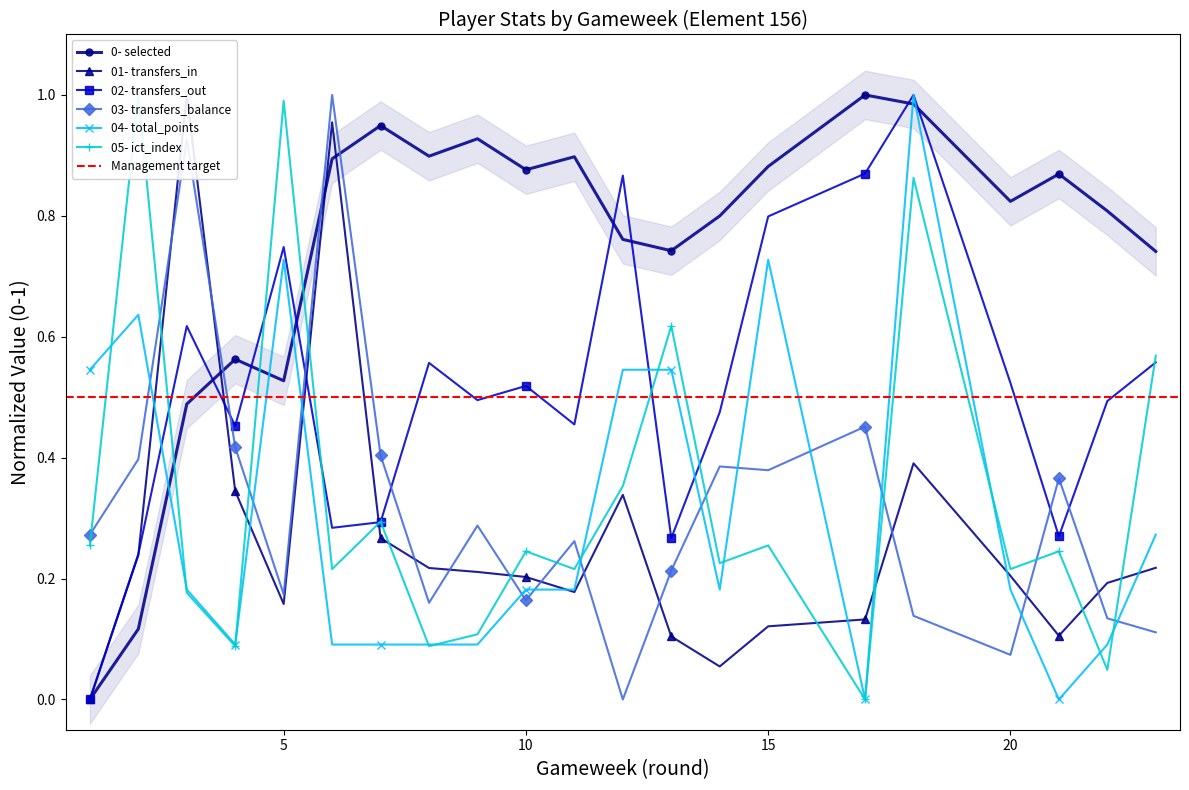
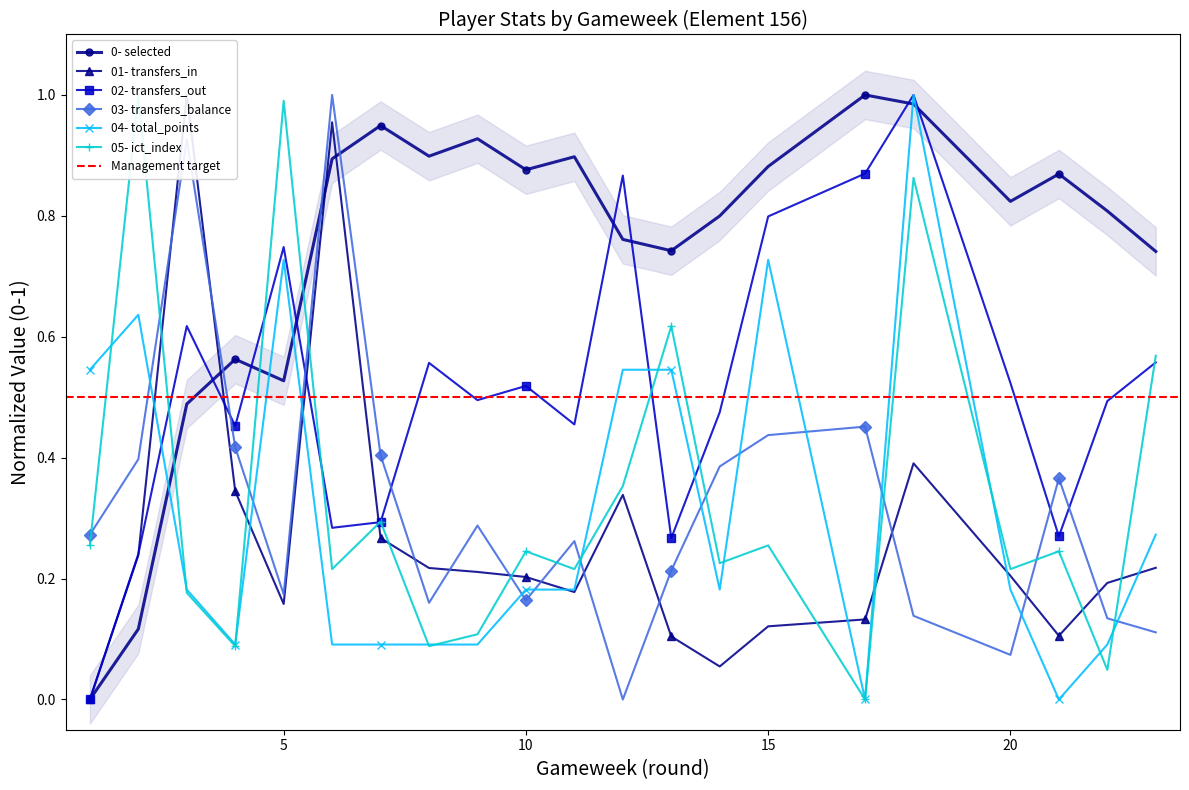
03- transfers_balance, 15: 0.38 -> 0.44
